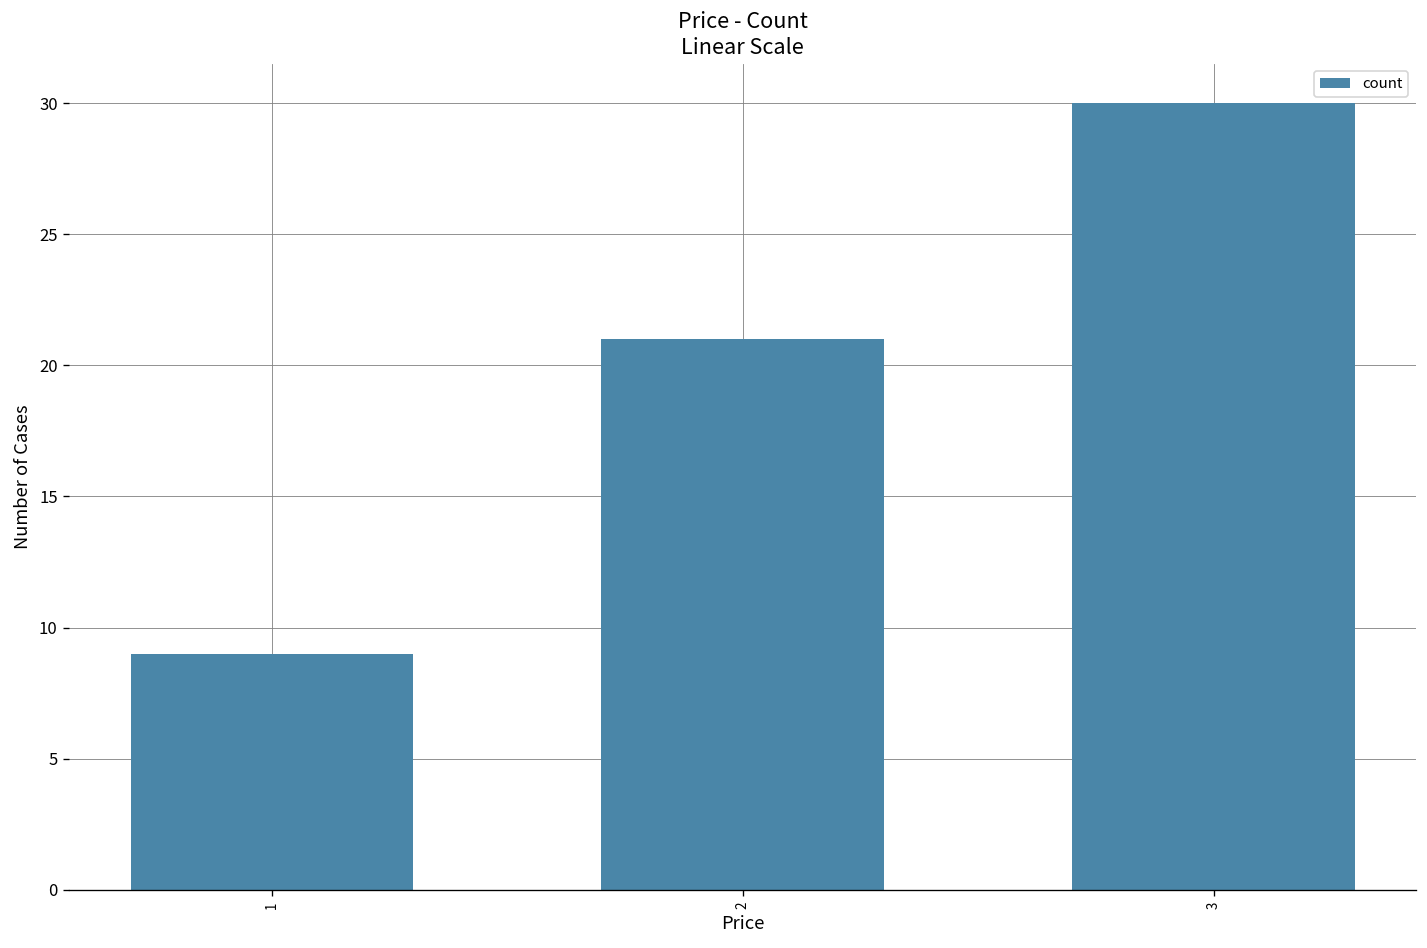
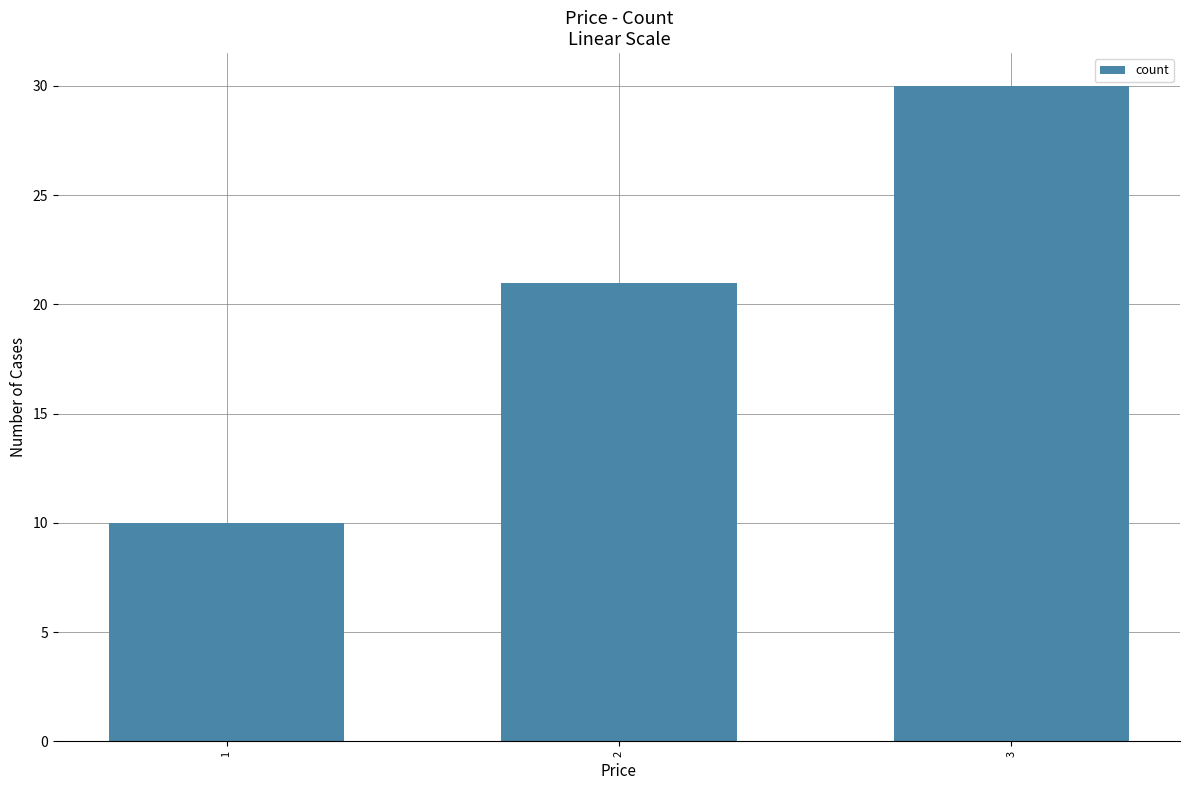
1: 9 -> 10
